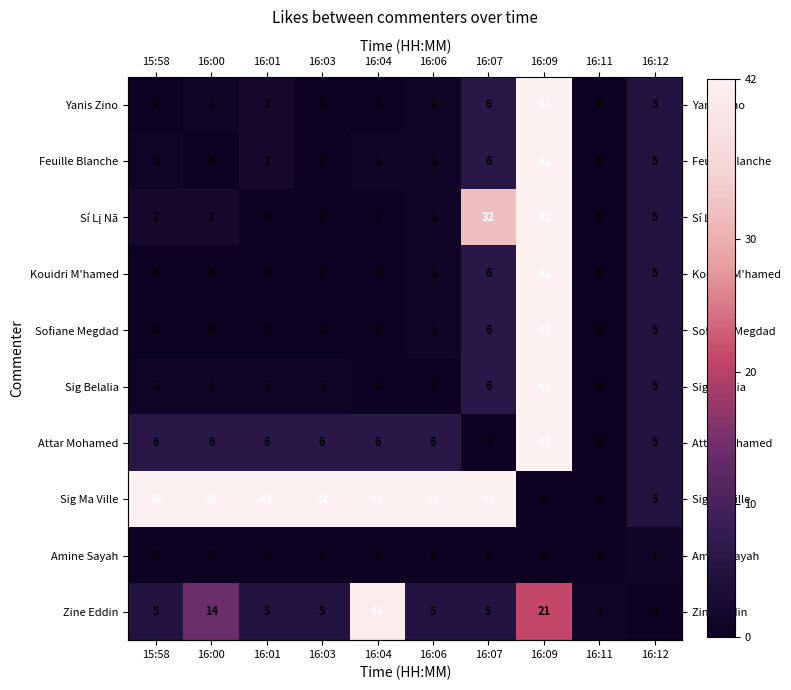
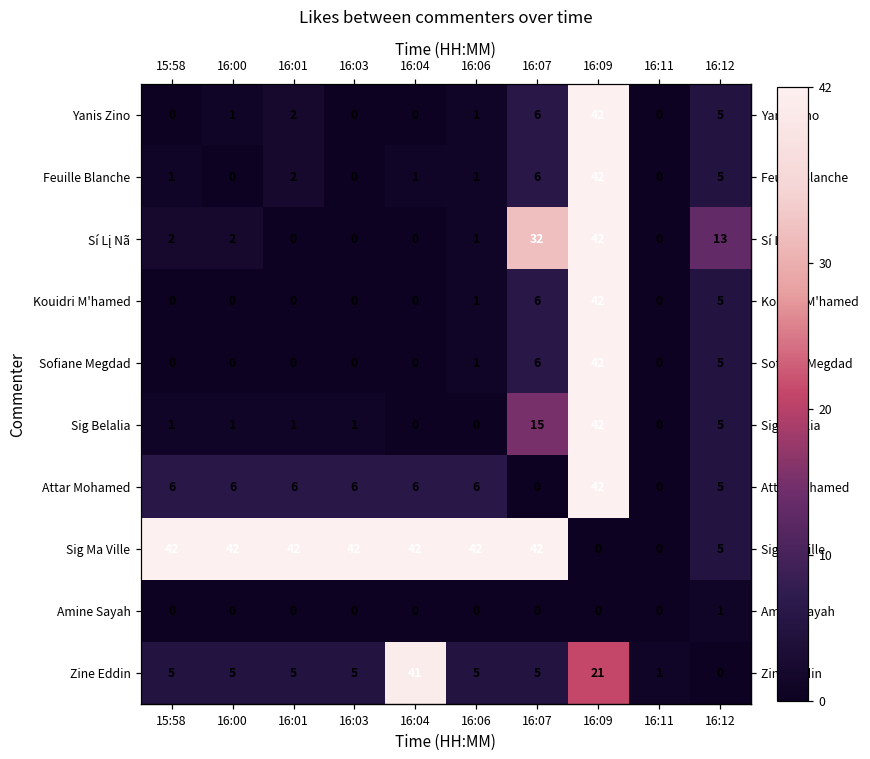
Sí Lį Nã, 16:12: 5 -> 13
Sig Belalia, 16:07: 6 -> 15
Zine Eddin, 16:00: 14 -> 5
